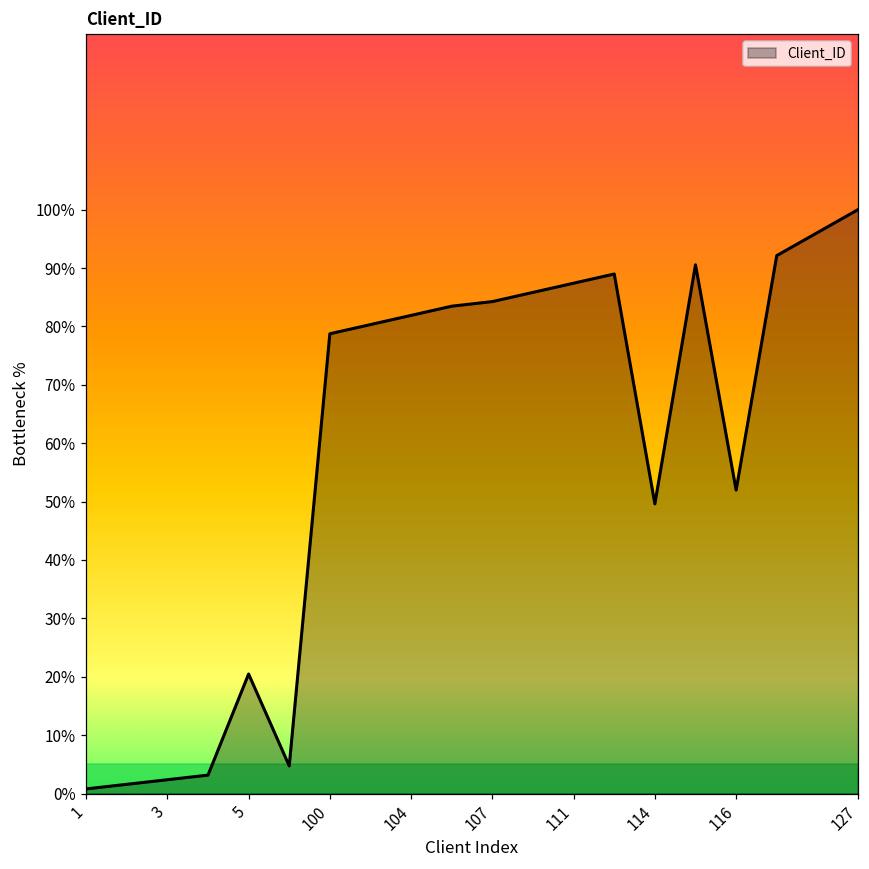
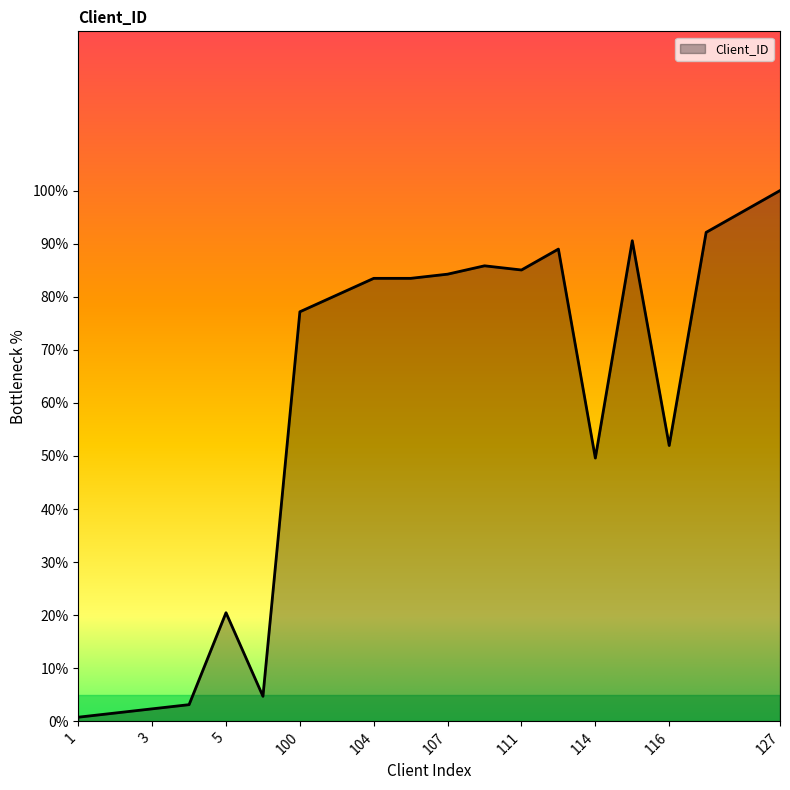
100: 79% -> 77%
104: 82% -> 83%
111: 87% -> 85%
